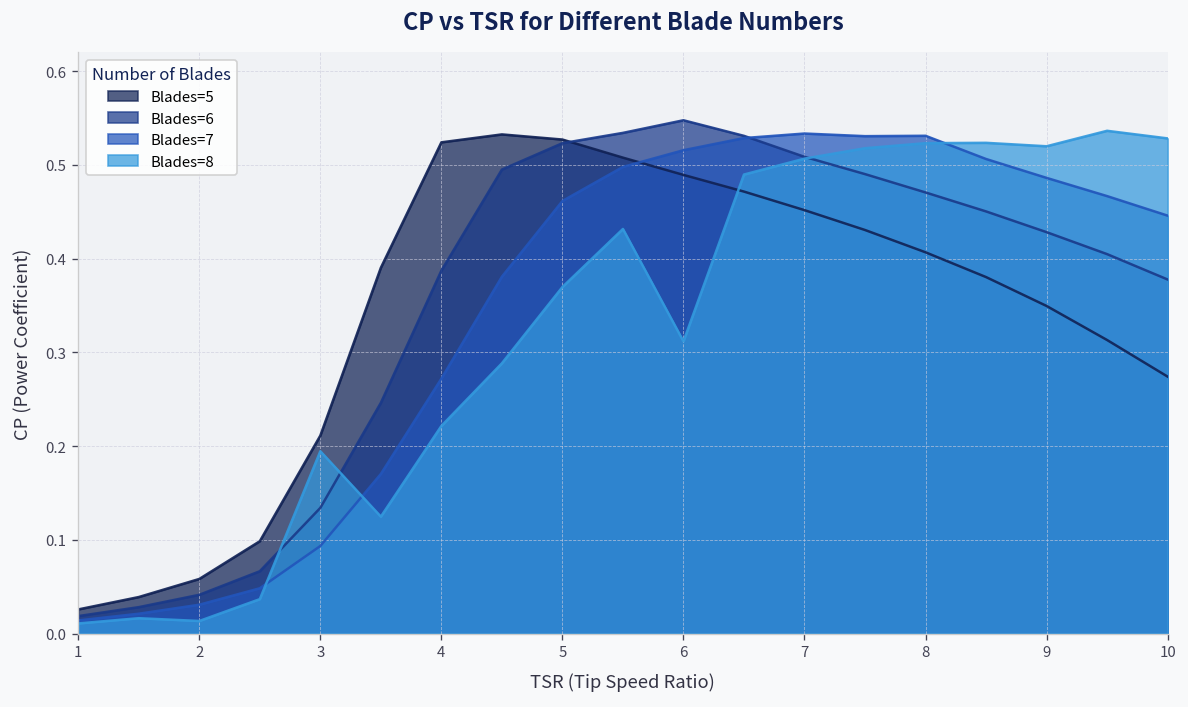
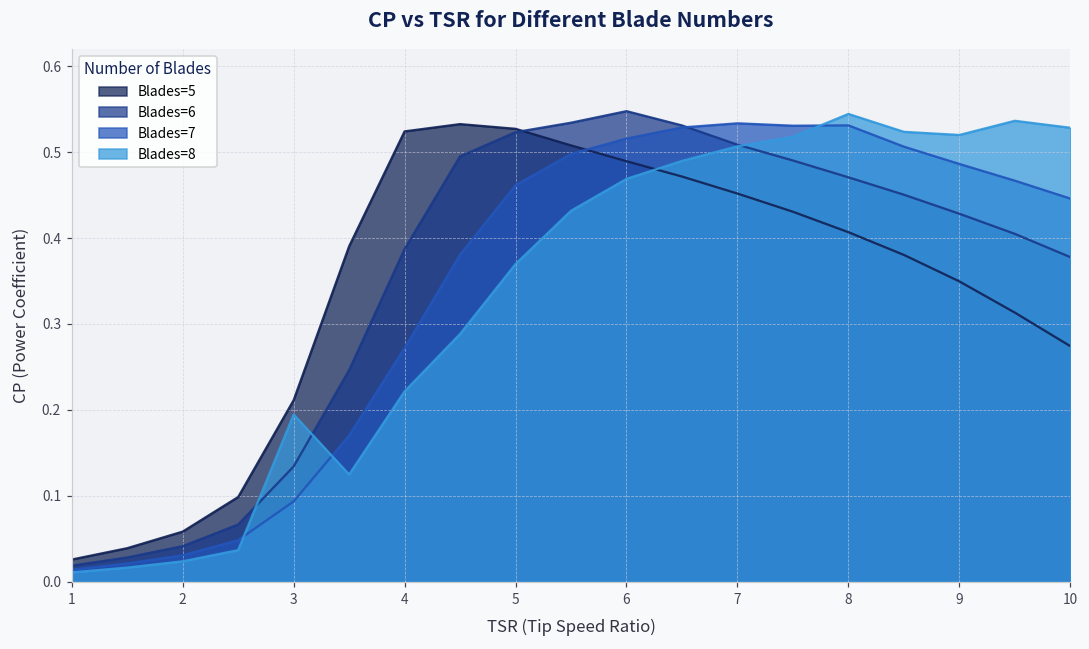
Blades=8, 2: 0.01 -> 0.02
Blades=8, 6: 0.31 -> 0.47
Blades=8, 8: 0.52 -> 0.54
